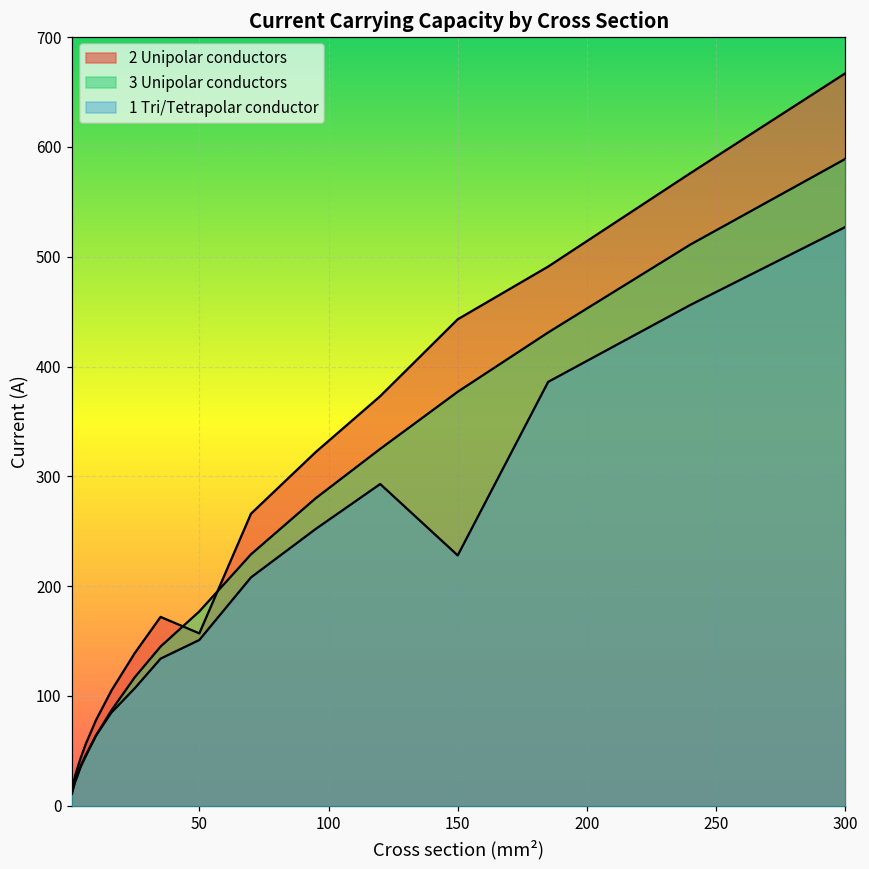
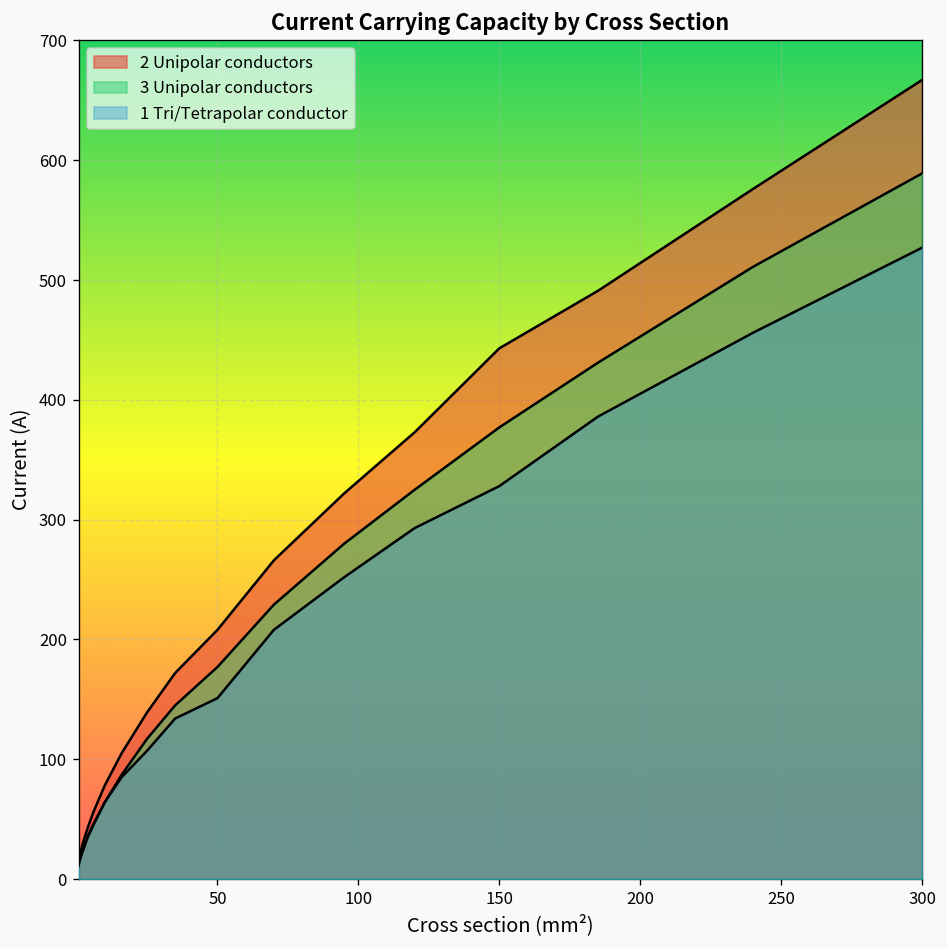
2 Unipolar conductors, 50: 160 -> 210
1 Tri/Tetrapolar conductor, 150: 230 -> 330
